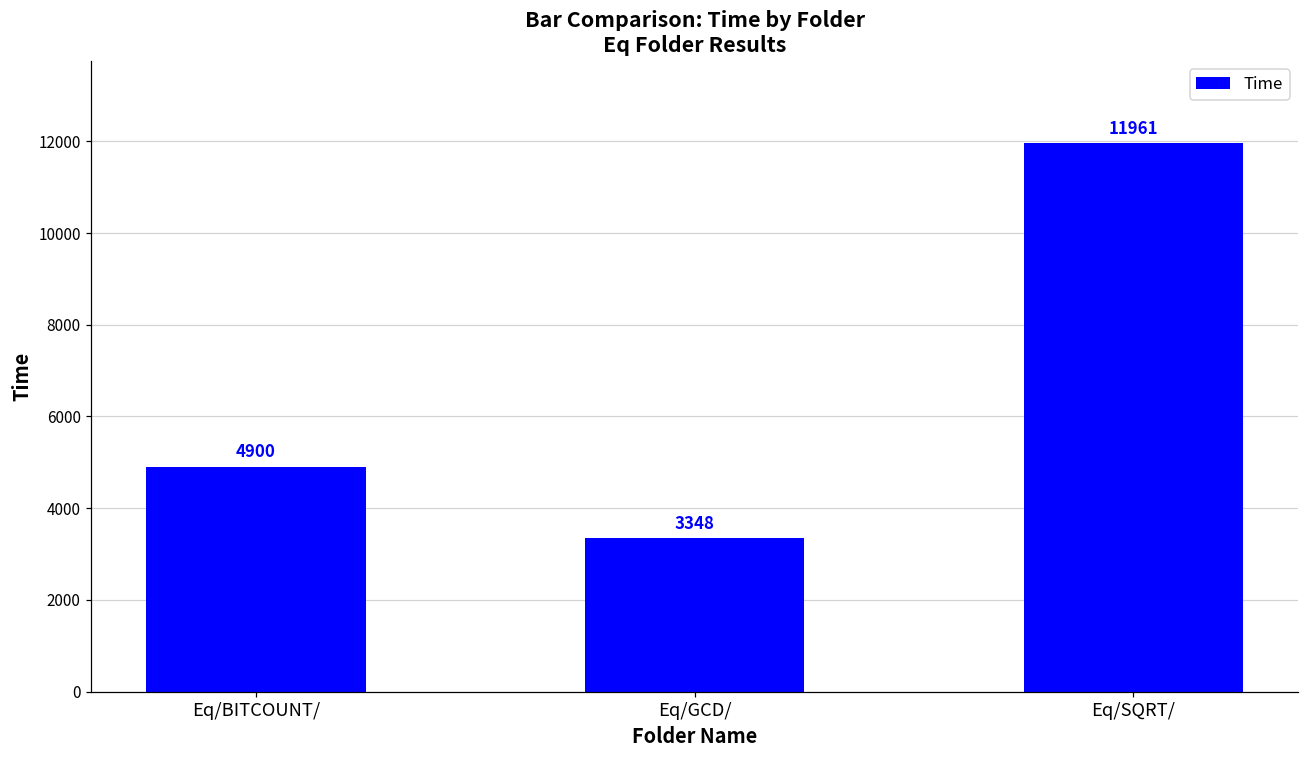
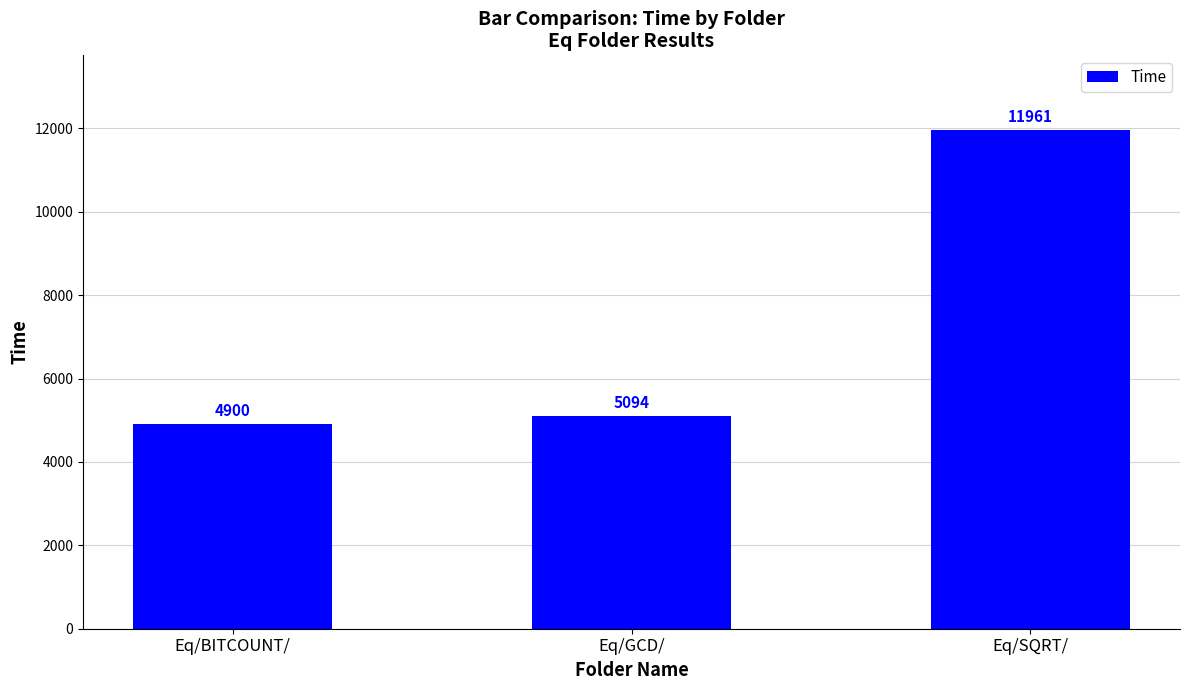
Eq/GCD/: 3348 -> 5094
